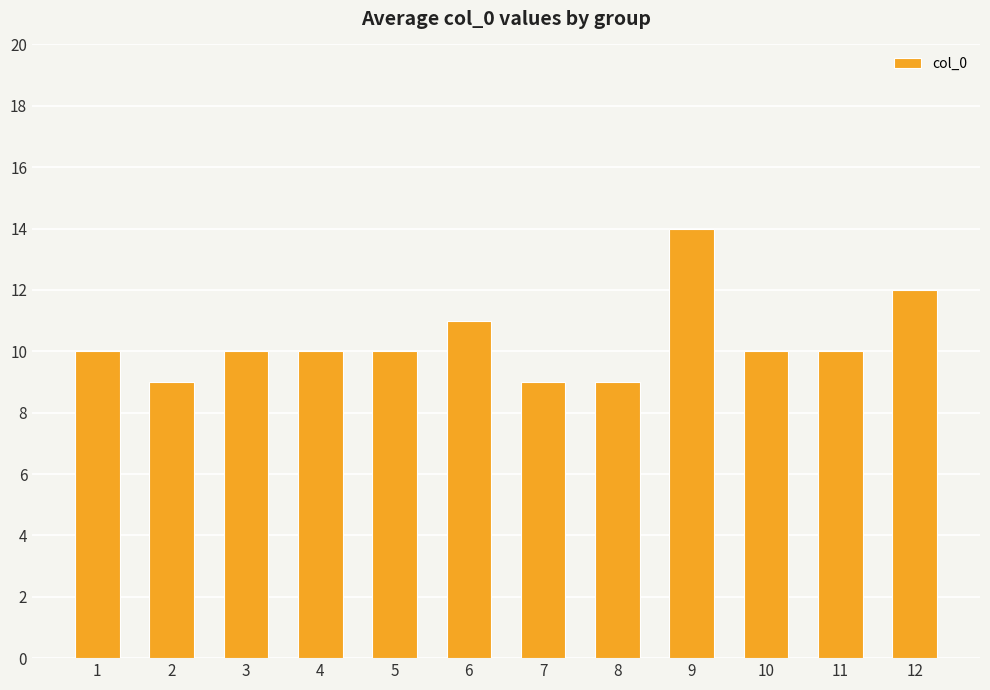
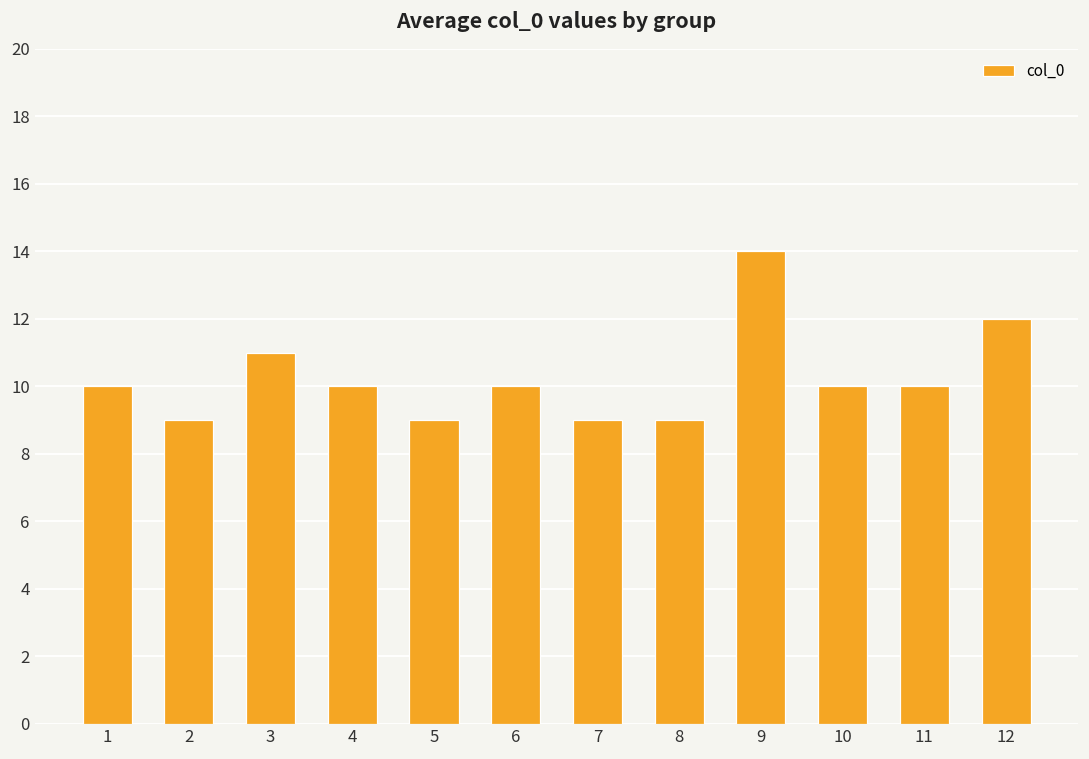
3: 10 -> 11
5: 10 -> 9
6: 11 -> 10
